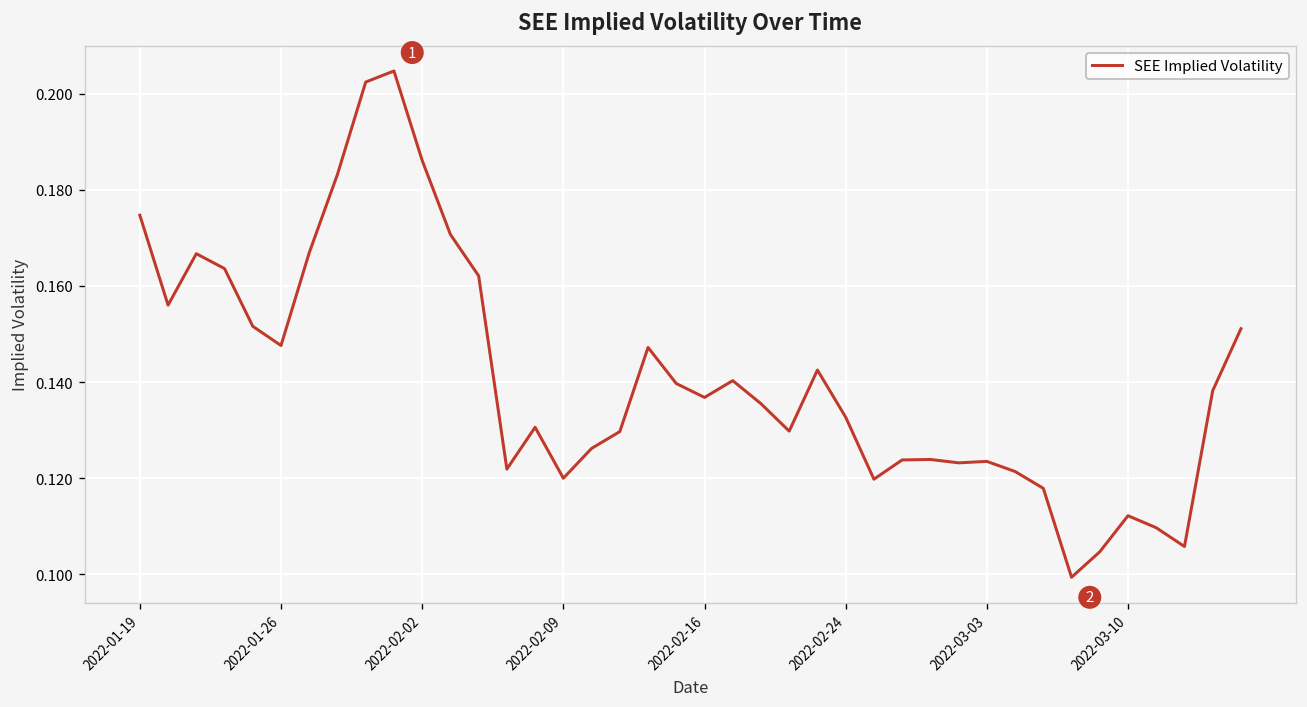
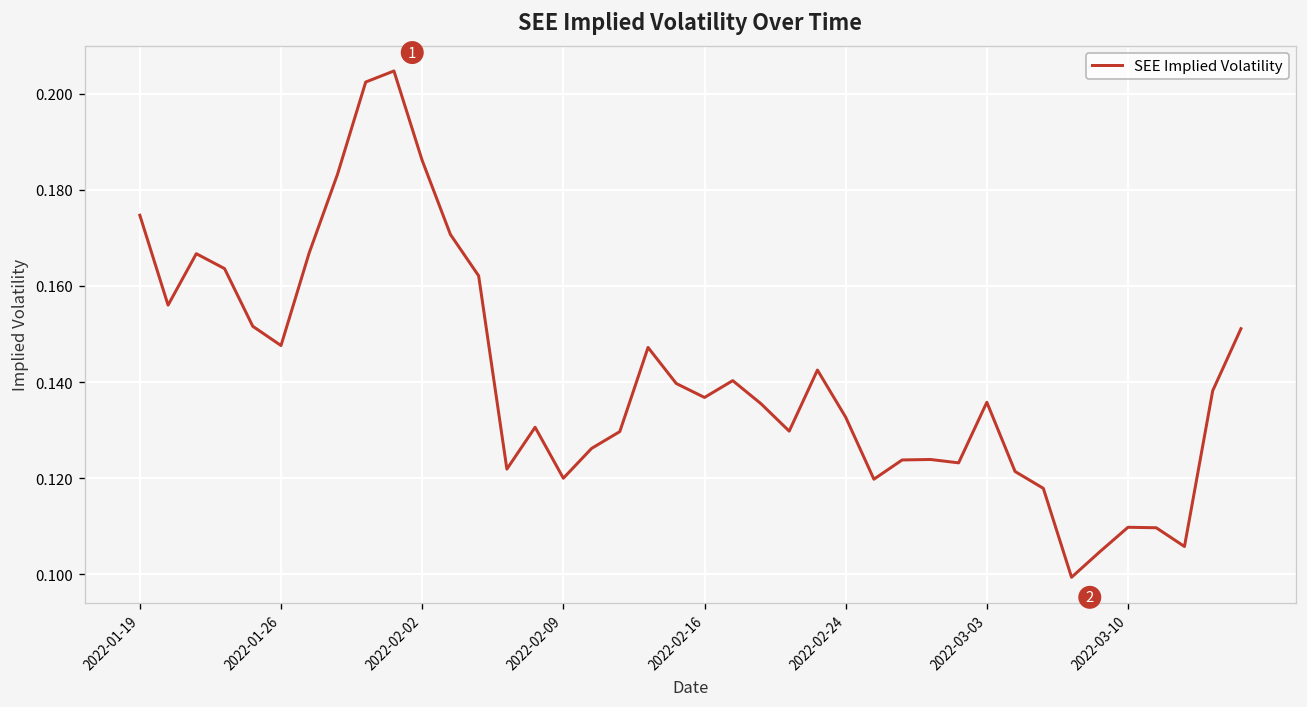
2022-03-03: 0.124 -> 0.136
2022-03-10: 0.112 -> 0.110
